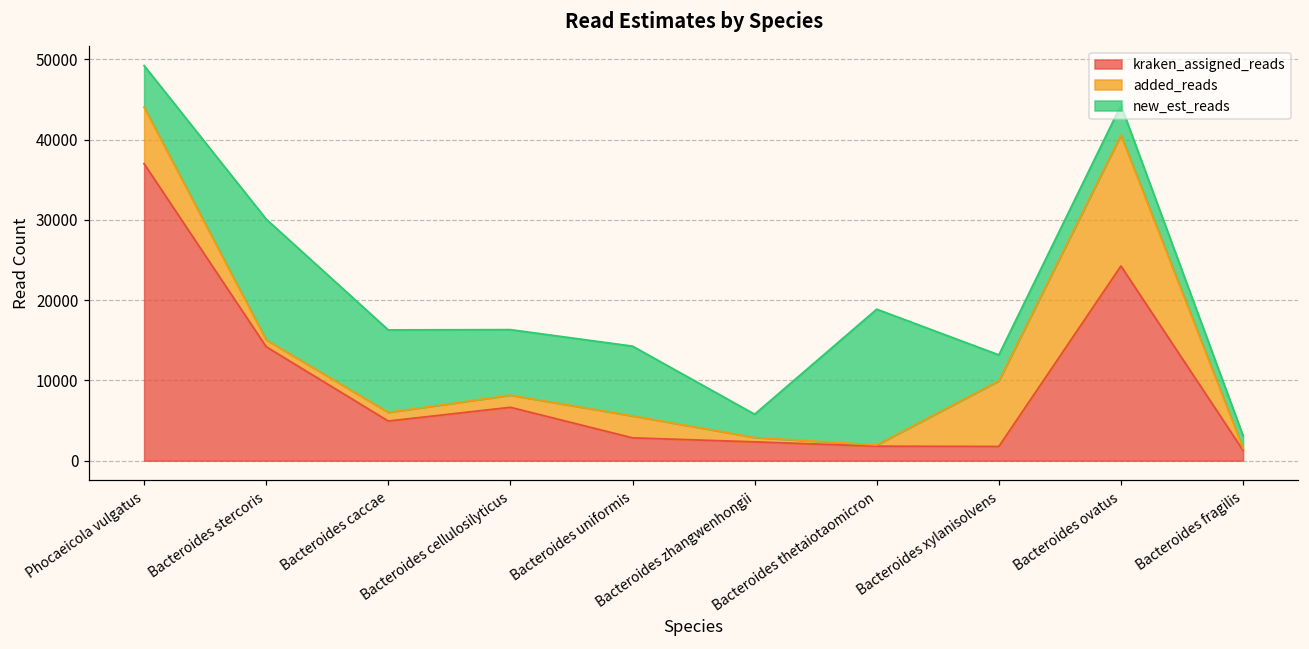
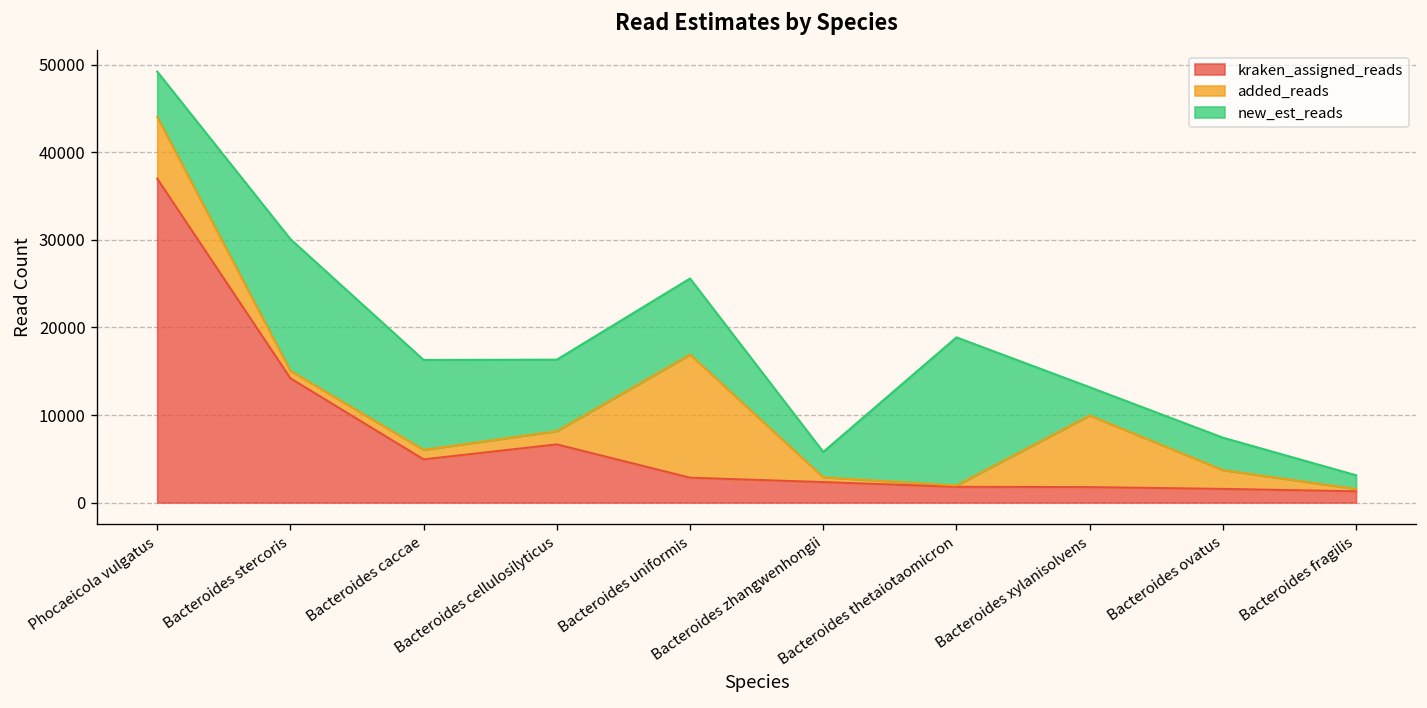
added_reads, Bacteroides uniformis: 3000 -> 14000
kraken_assigned_reads, Bacteroides ovatus: 24000 -> 2000
added_reads, Bacteroides ovatus: 16000 -> 2000
